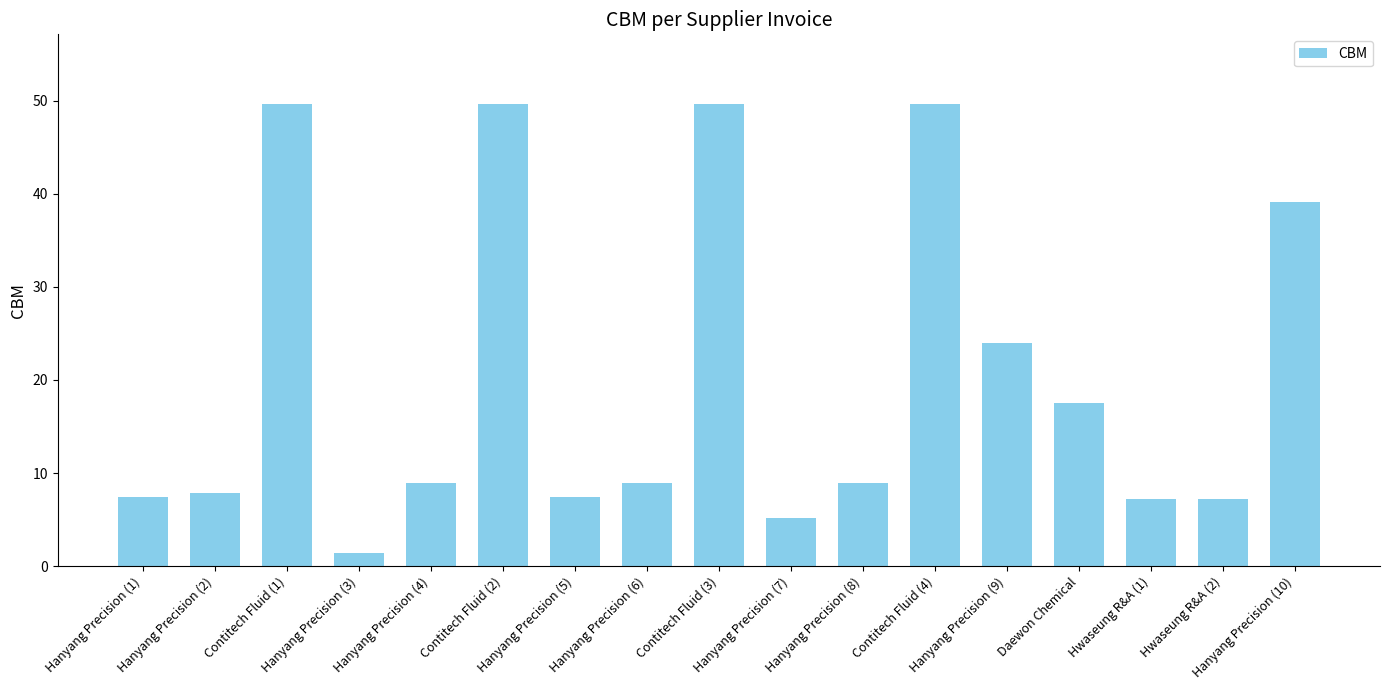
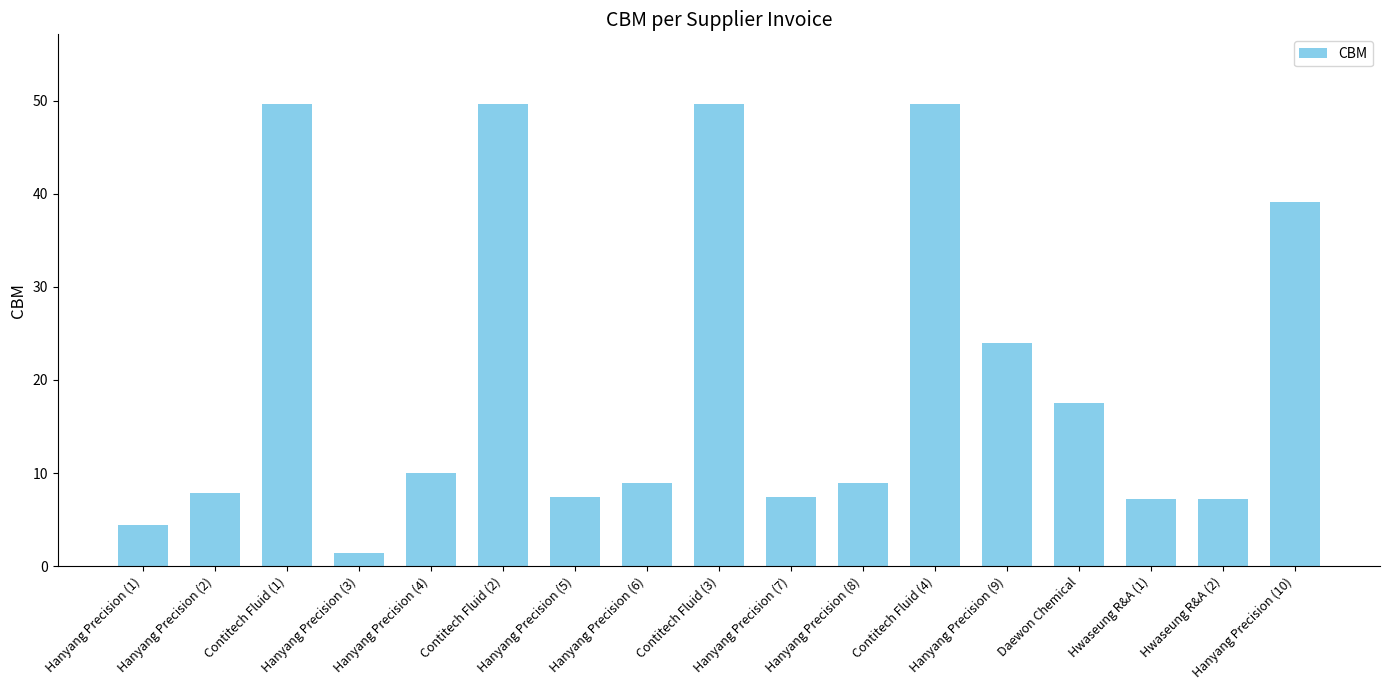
Hanyang Precision (1): 7 -> 4
Hanyang Precision (4): 9 -> 10
Hanyang Precision (7): 5 -> 7
